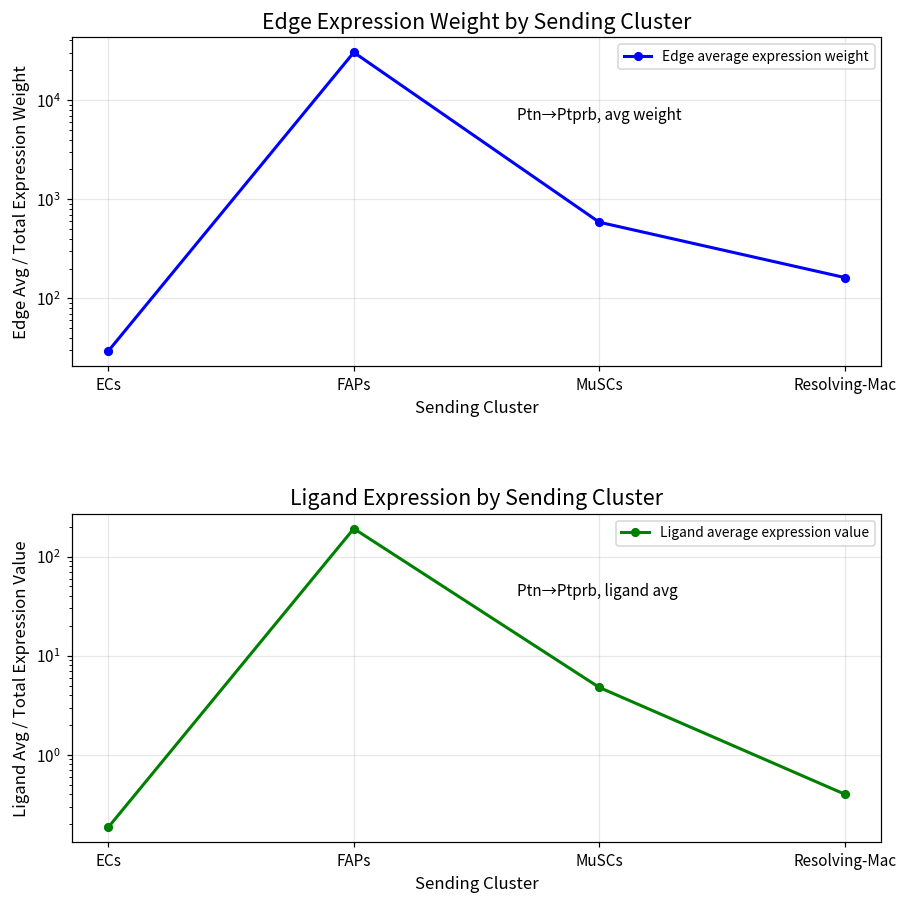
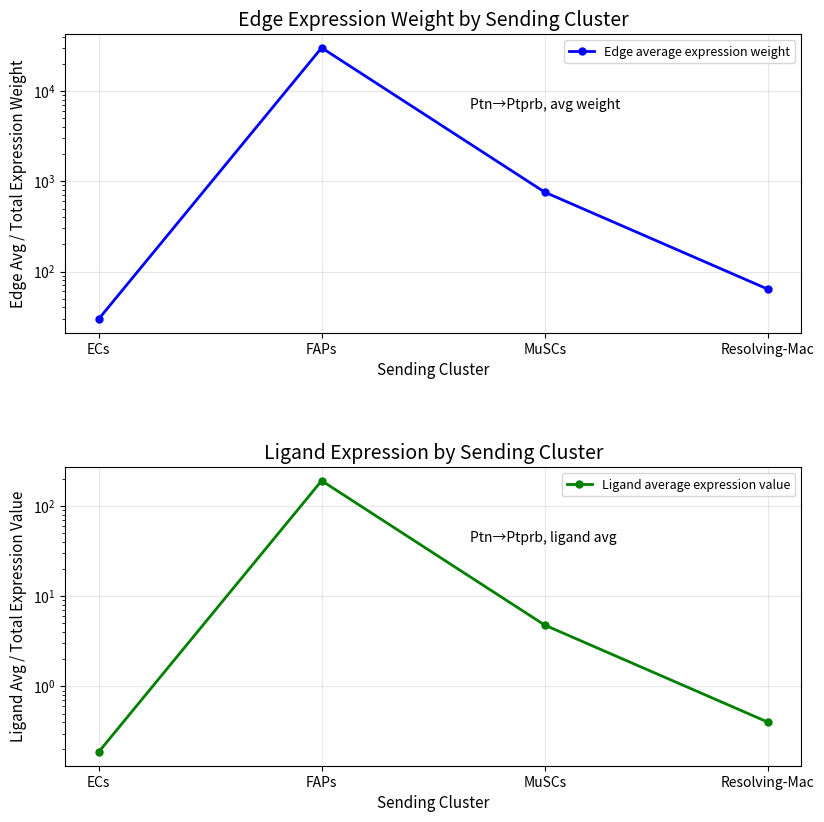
Edge Expression Weight by Sending Cluster, MuSCs: 600 -> 800
Edge Expression Weight by Sending Cluster, Resolving-Mac: 160 -> 60
